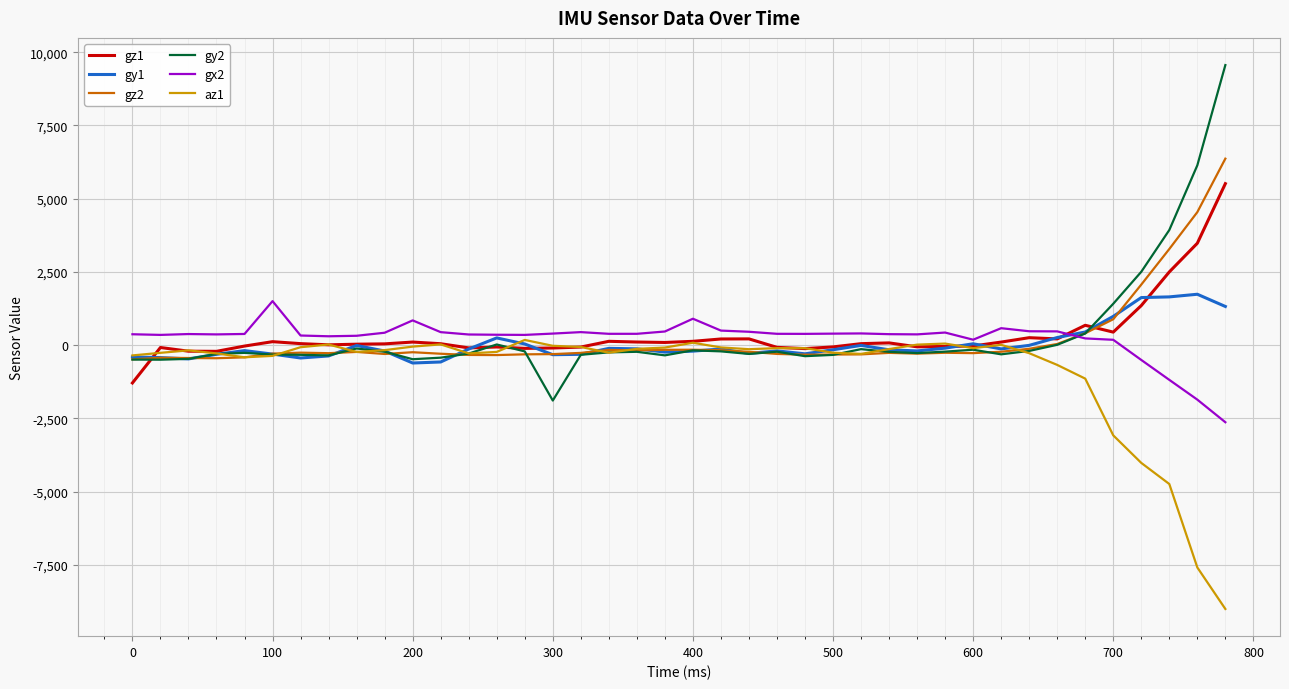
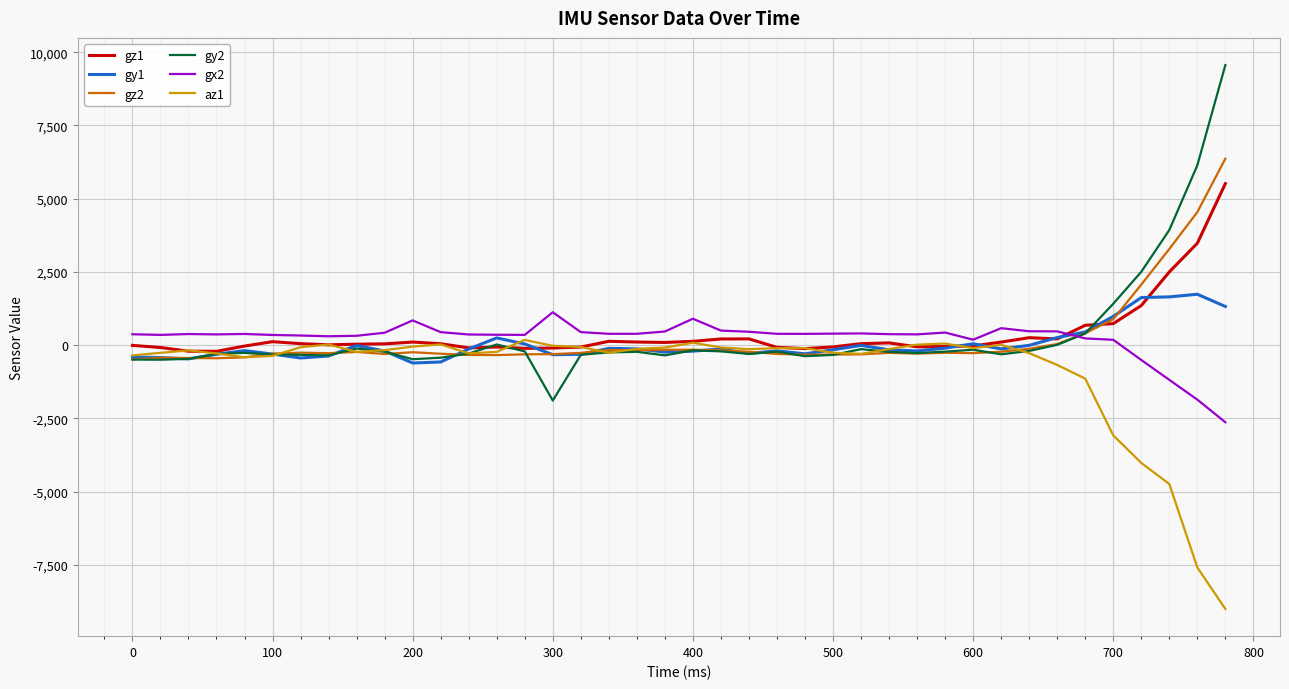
gz1, 0: -1,300 -> 0
gx2, 100: 1,500 -> 400
gx2, 300: 400 -> 1,100
gz1, 700: 400 -> 700
